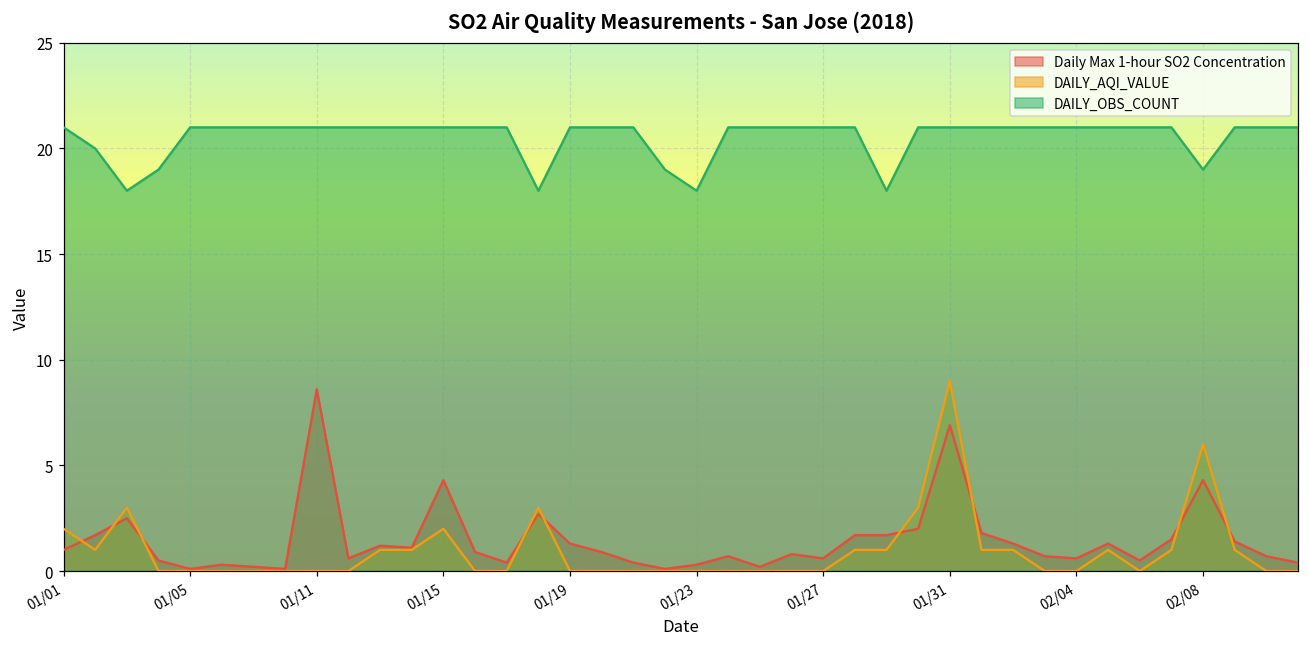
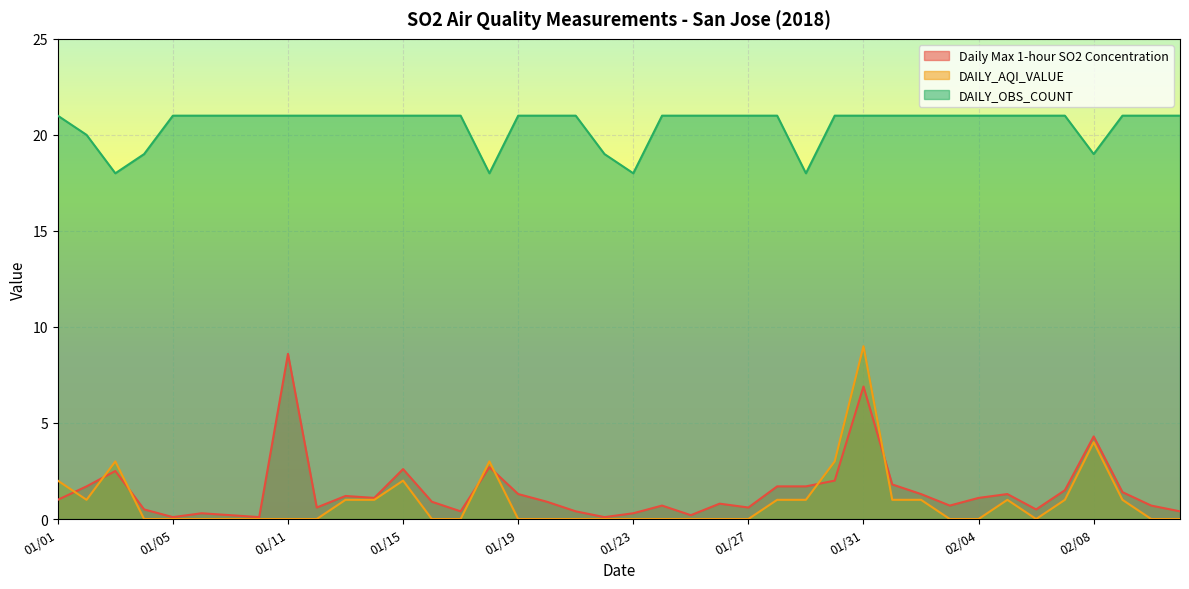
Daily Max 1-hour SO2 Concentration, 01/15: 4.3 -> 2.6
Daily Max 1-hour SO2 Concentration, 02/04: 0.6 -> 1.1
DAILY_AQI_VALUE, 02/08: 6 -> 4
